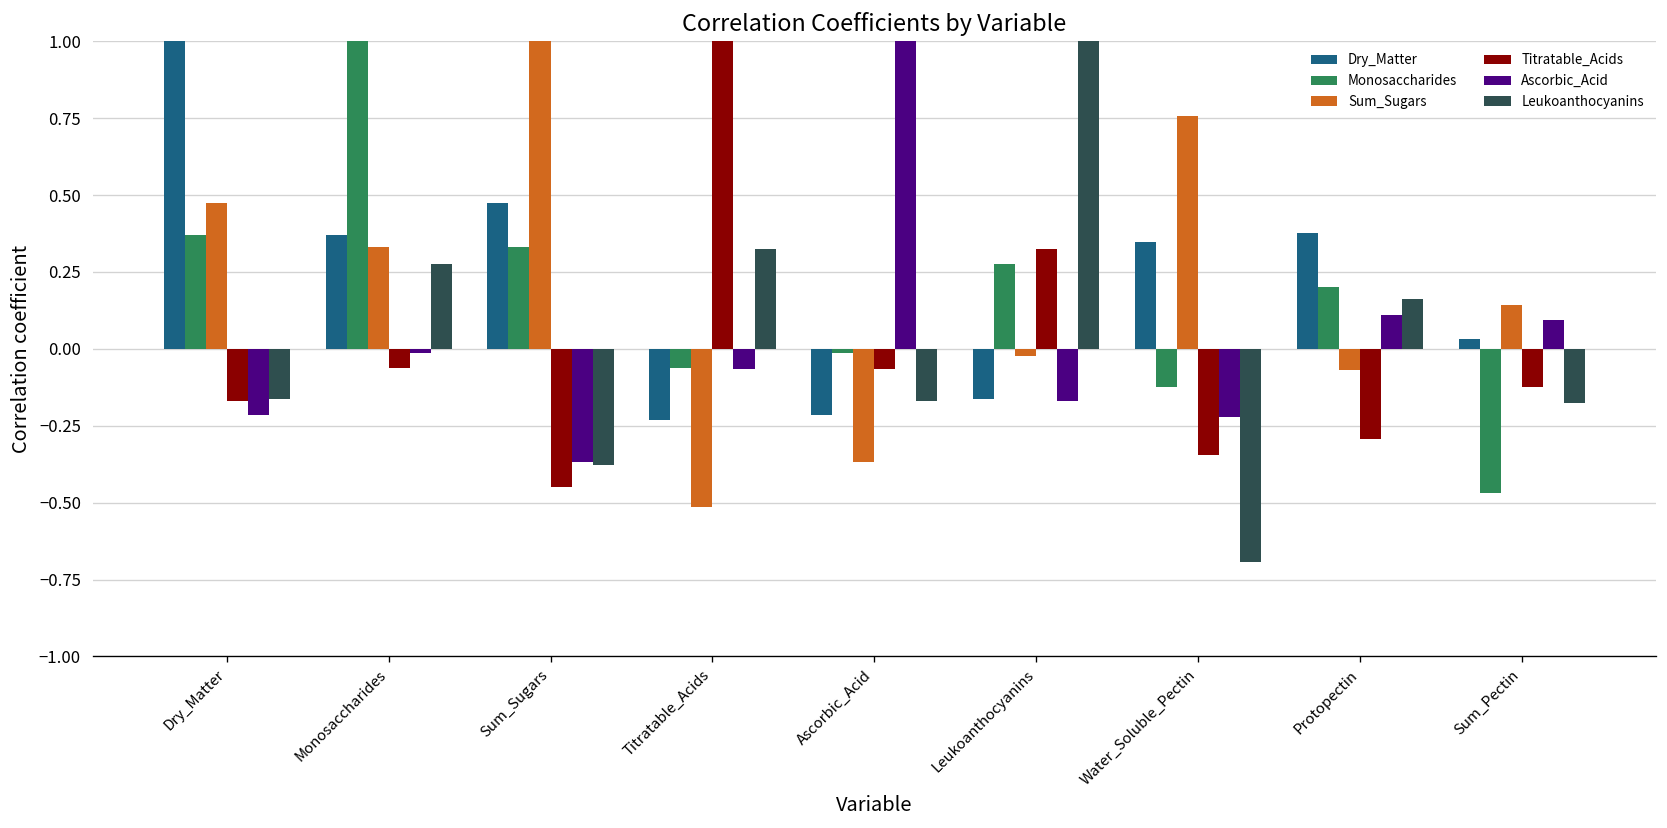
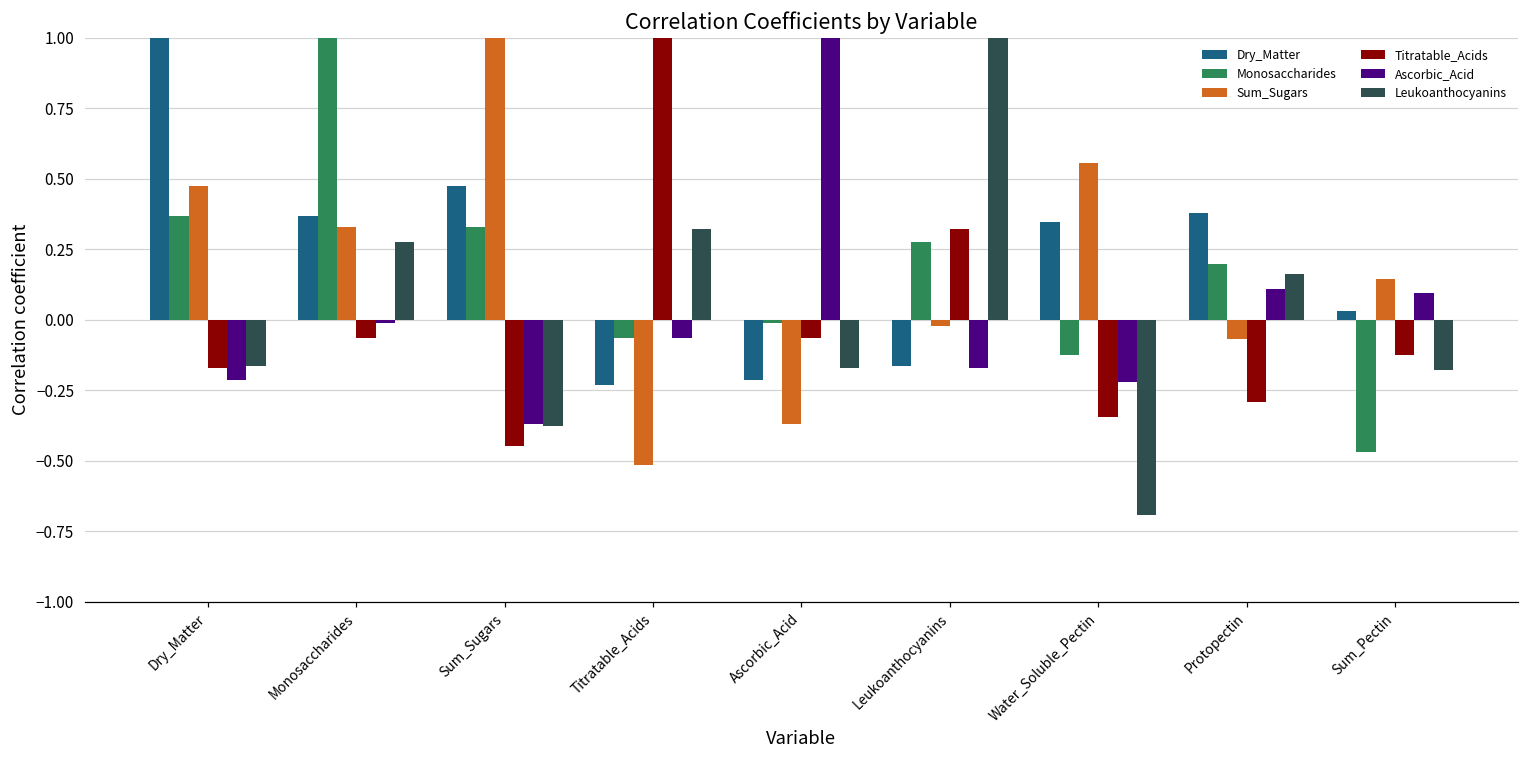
Sum_Sugars, Water_Soluble_Pectin: 0.76 -> 0.56
